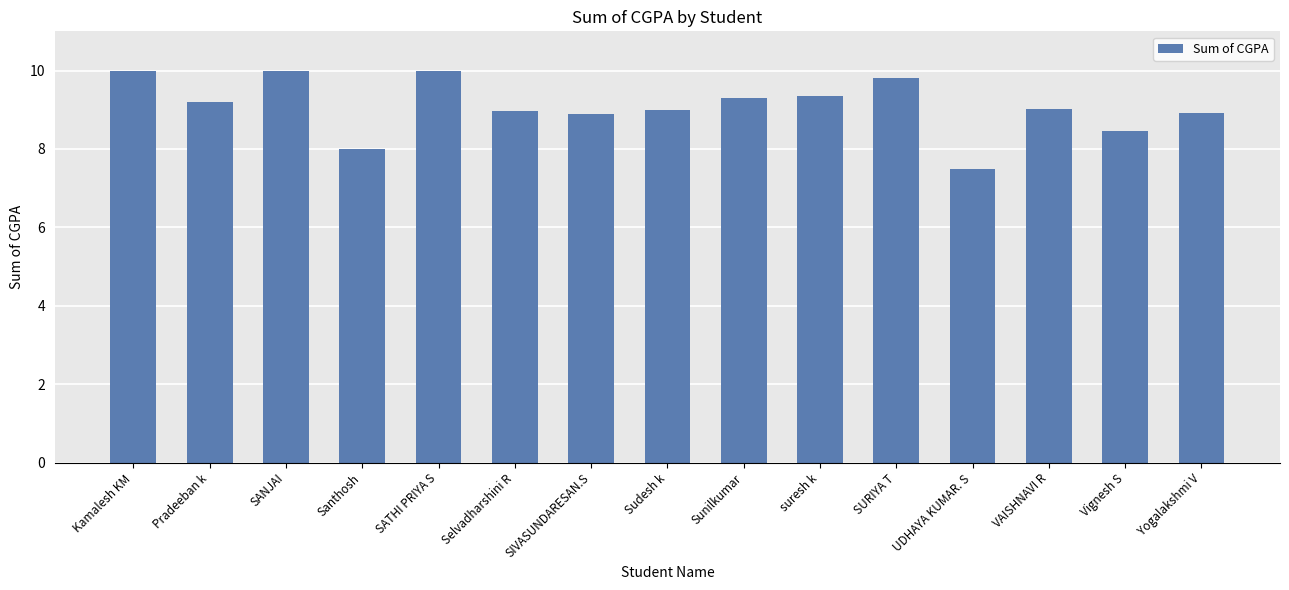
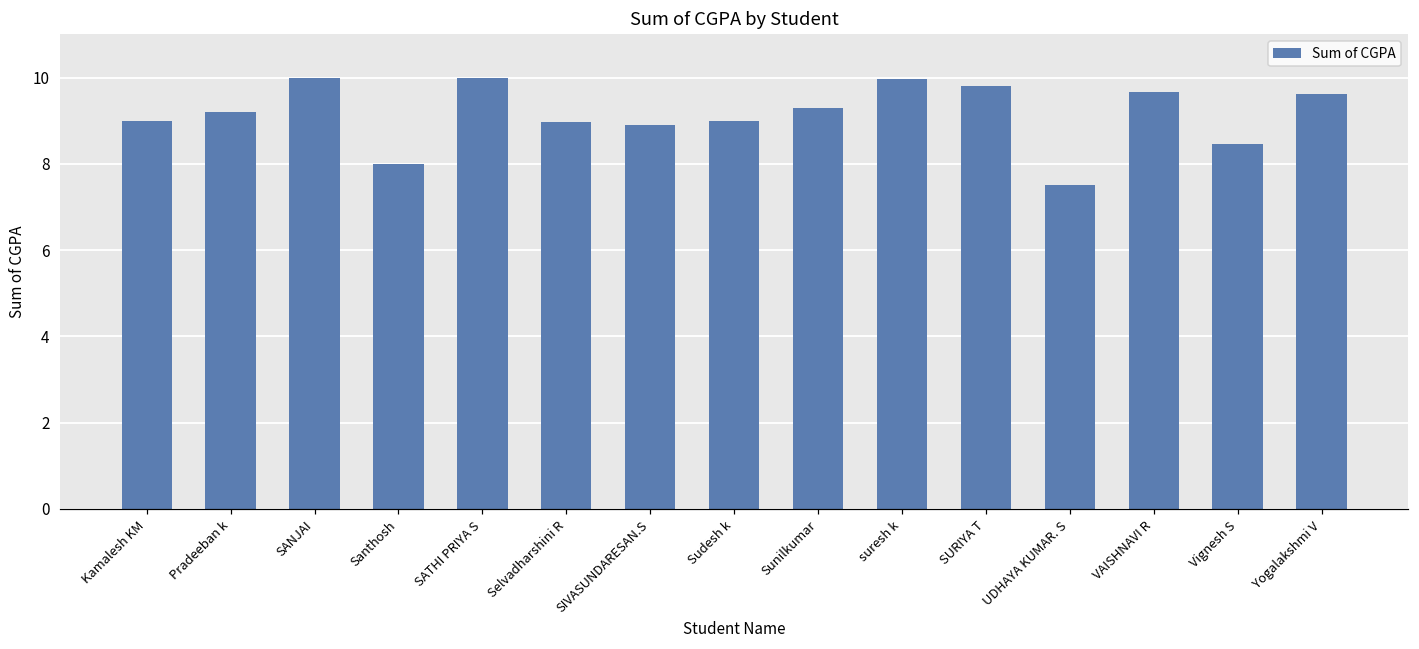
Kamalesh KM: 10 -> 9
suresh k: 9.4 -> 10.0
VAISHNAVI R: 9.0 -> 9.7
Yogalakshmi V: 8.9 -> 9.6
